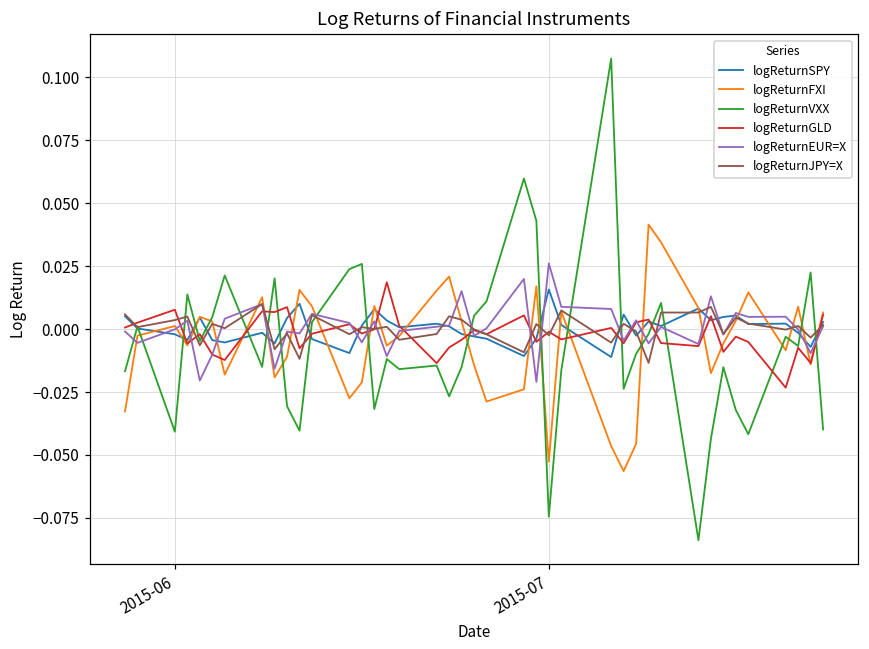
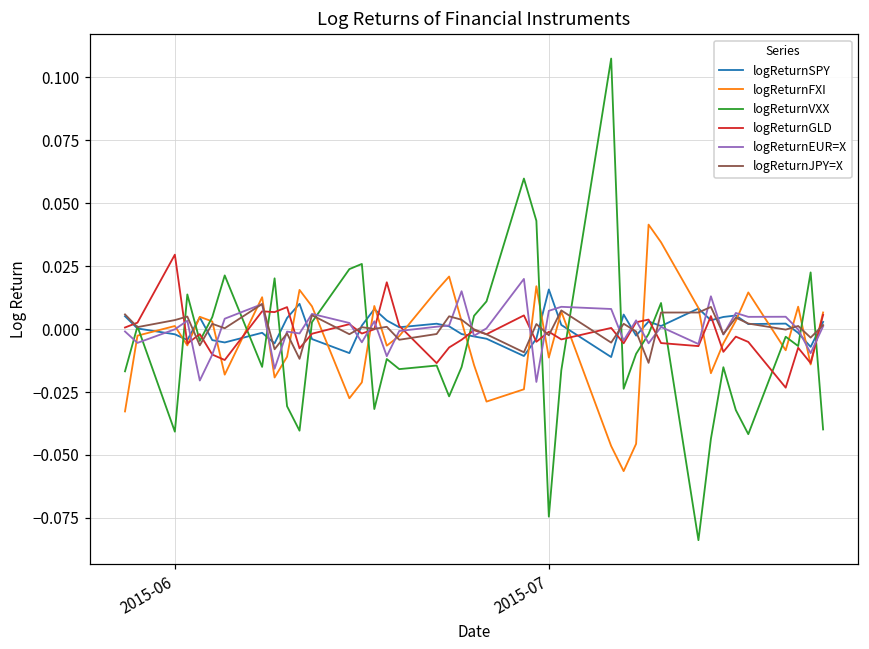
logReturnGLD, 2015-06: 0.008 -> 0.030
logReturnFXI, 2015-07: -0.053 -> -0.011
logReturnEUR=X, 2015-07: 0.026 -> 0.007
